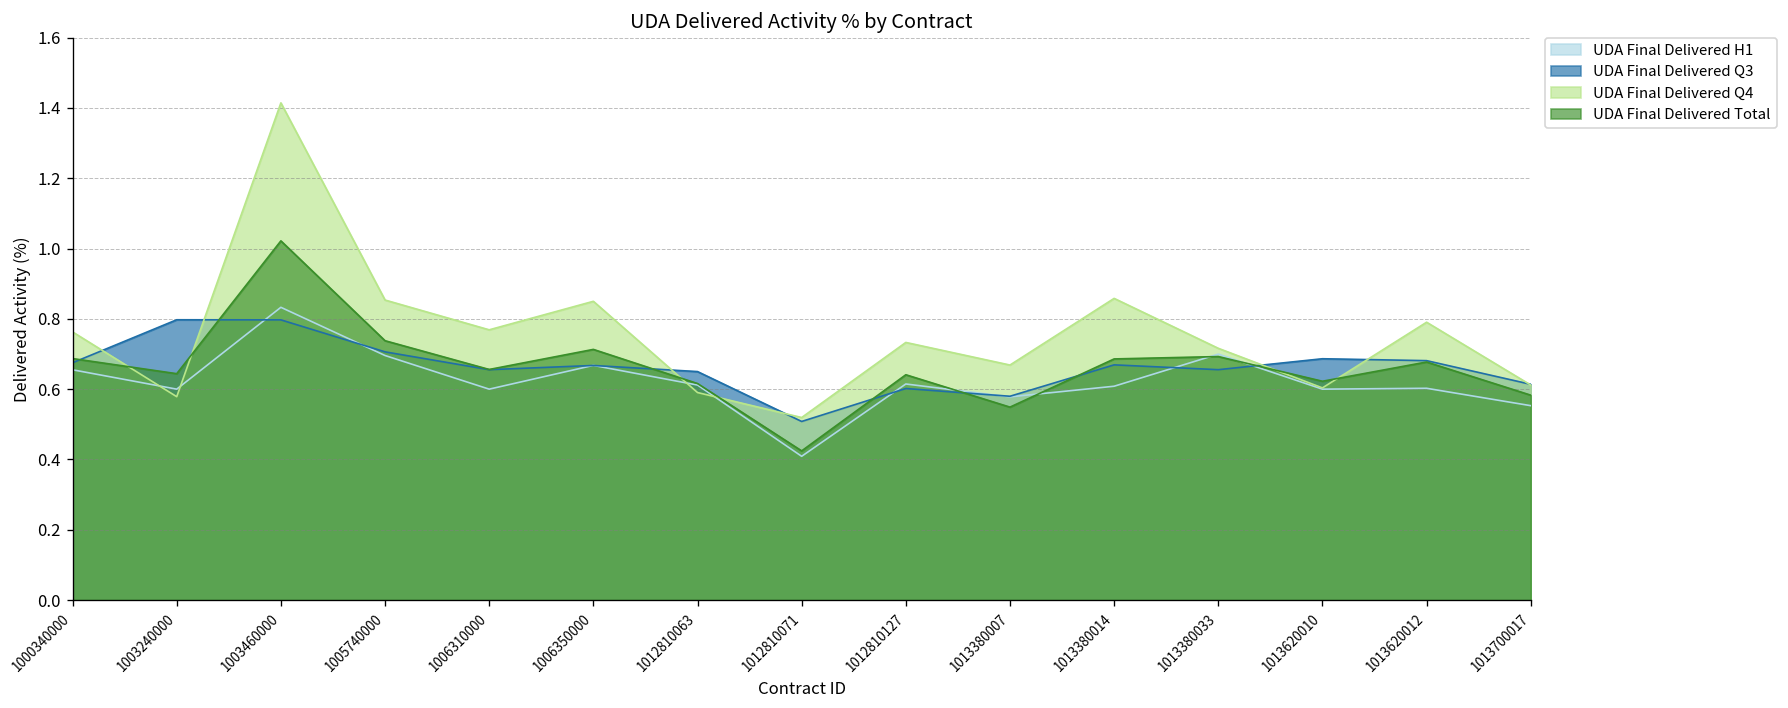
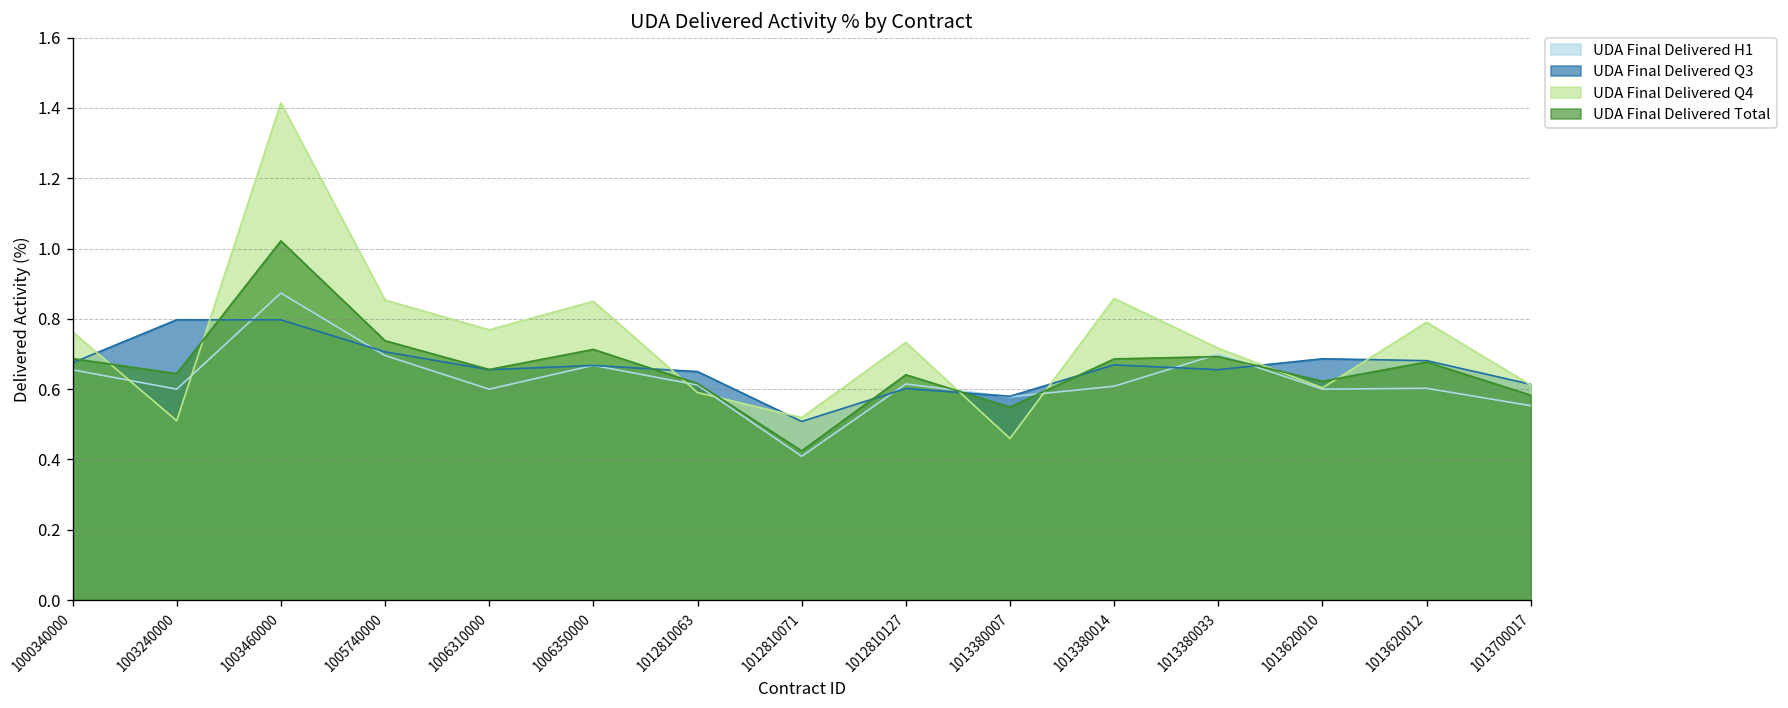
UDA Final Delivered Q4, 1003240000: 0.58 -> 0.51
UDA Final Delivered H1, 1003460000: 0.83 -> 0.87
UDA Final Delivered Q4, 1013380007: 0.67 -> 0.46
